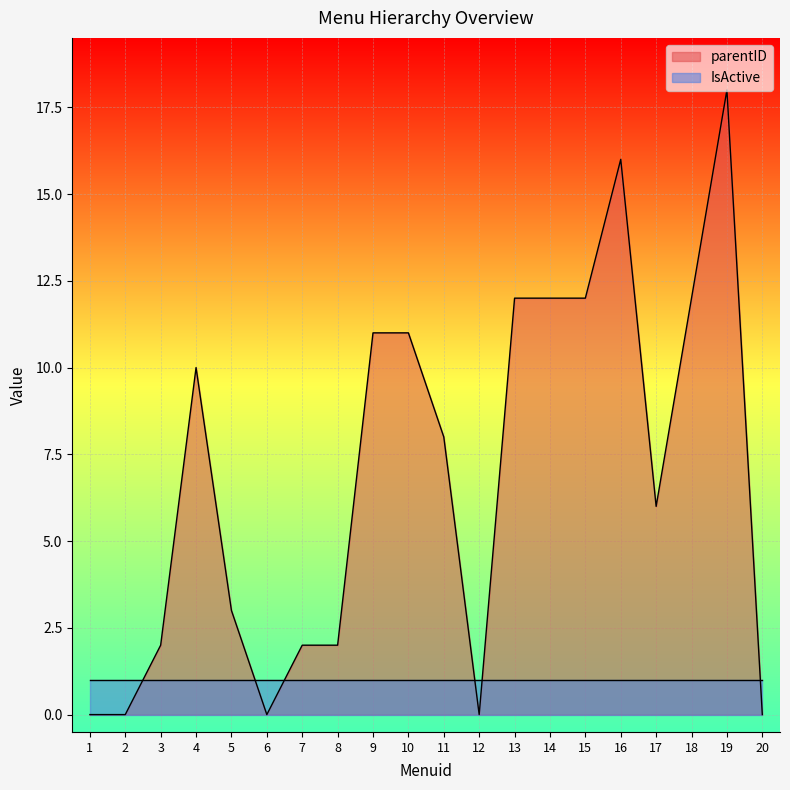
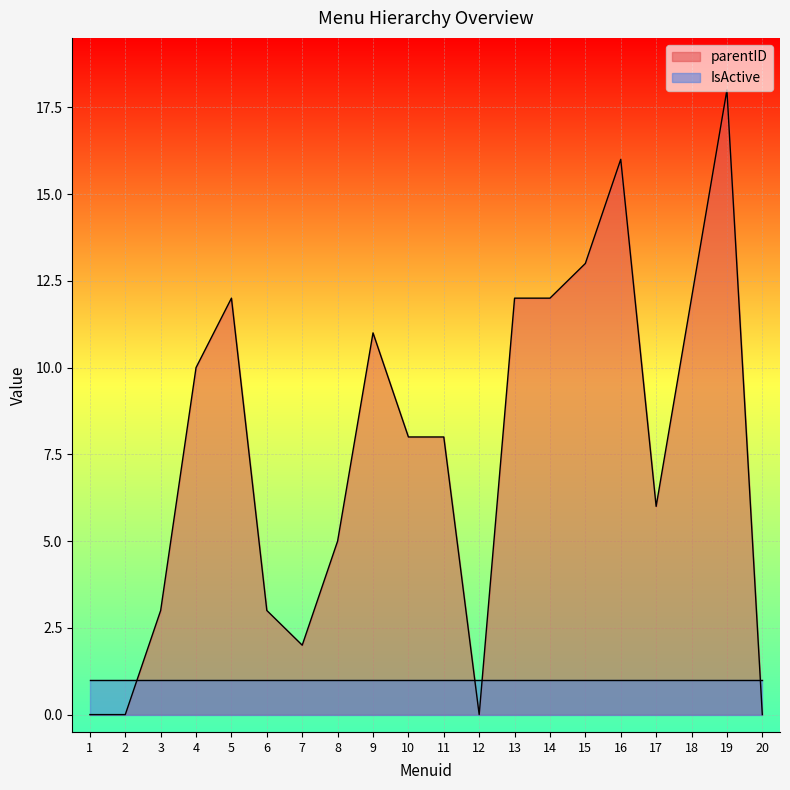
parentID, 3: 2 -> 3
parentID, 5: 3 -> 12
parentID, 6: 0 -> 3
parentID, 8: 2 -> 5
parentID, 10: 11 -> 8
parentID, 15: 12 -> 13
